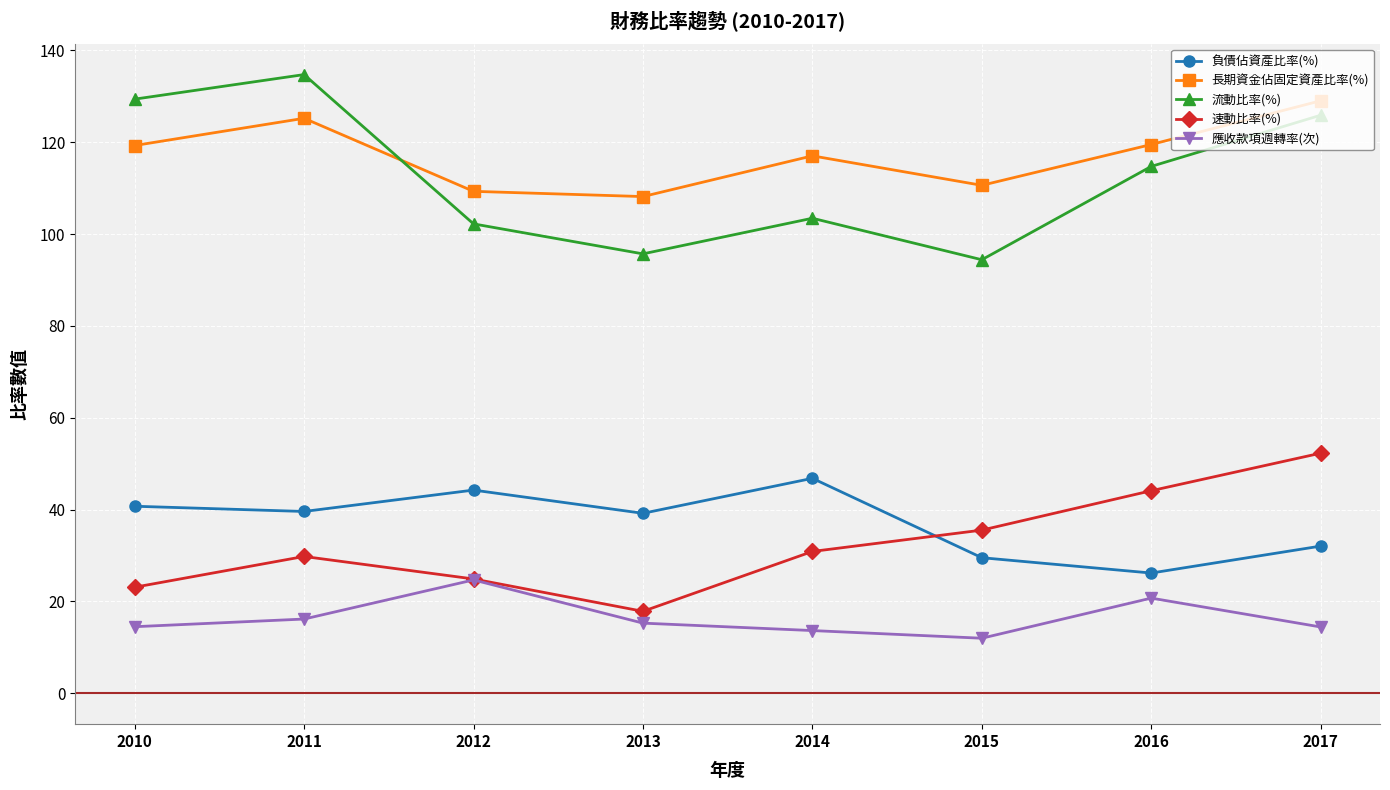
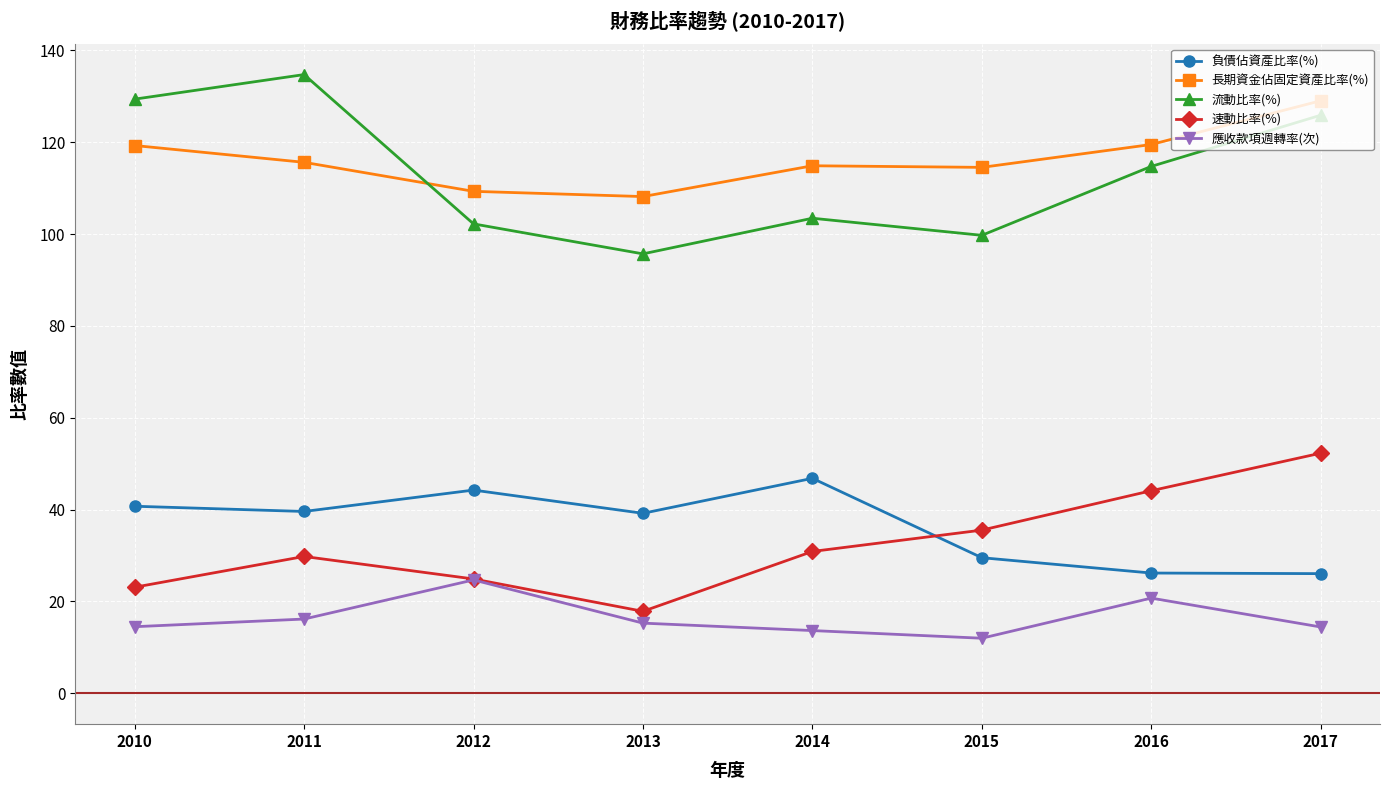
長期資金佔固定資產比率(%), 2011: 125 -> 116
長期資金佔固定資產比率(%), 2014: 117 -> 115
長期資金佔固定資產比率(%), 2015: 111 -> 115
流動比率(%), 2015: 94 -> 100
負債佔資產比率(%), 2017: 32 -> 26
